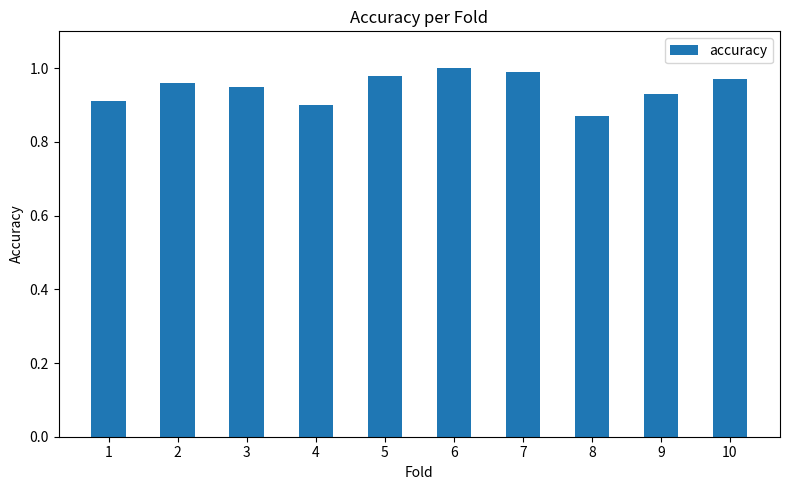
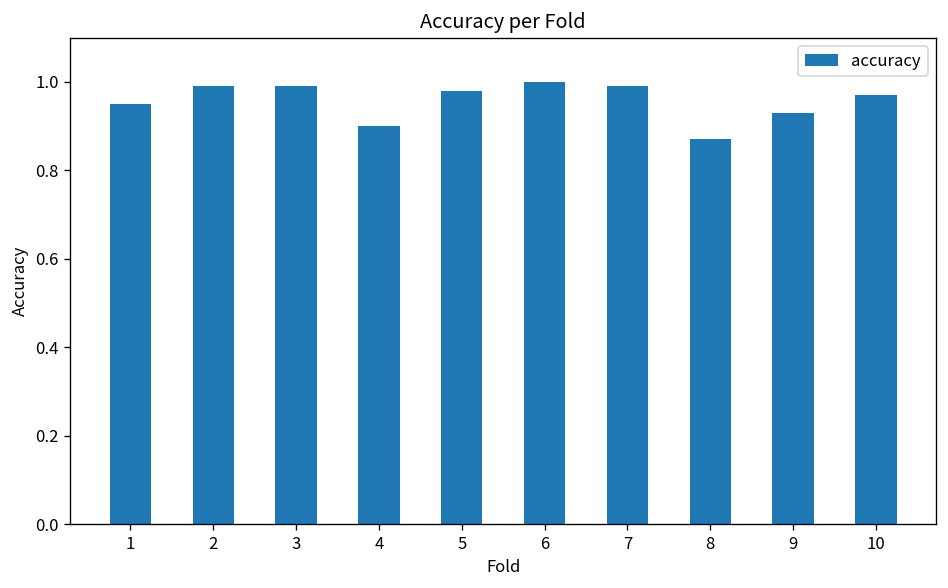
1: 0.91 -> 0.95
2: 0.96 -> 0.99
3: 0.95 -> 0.99
